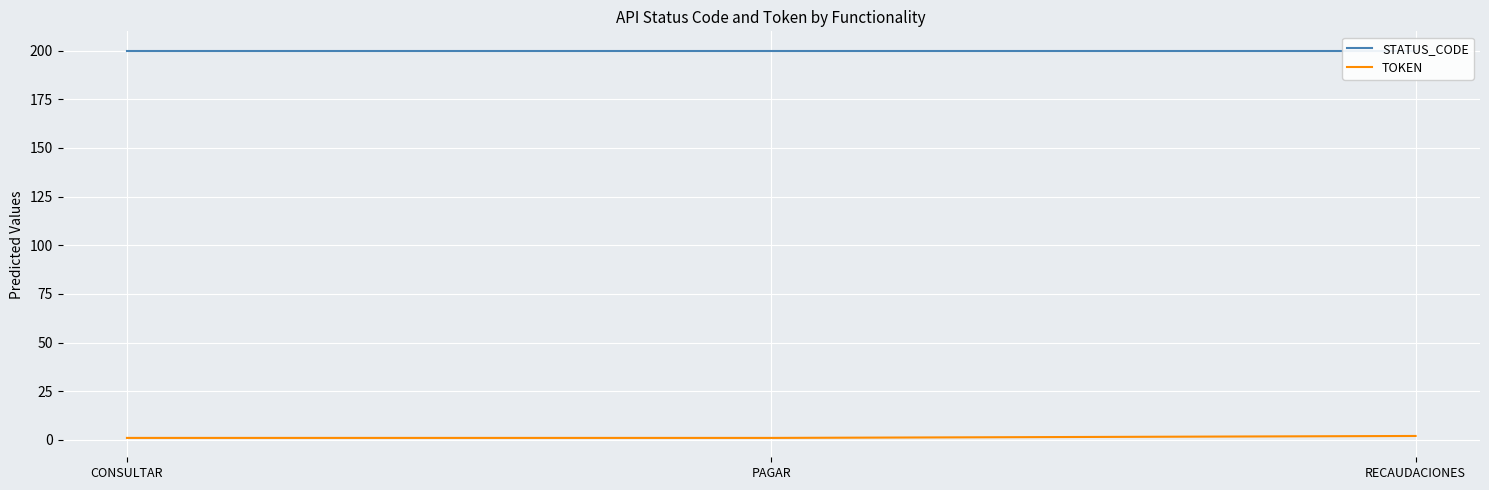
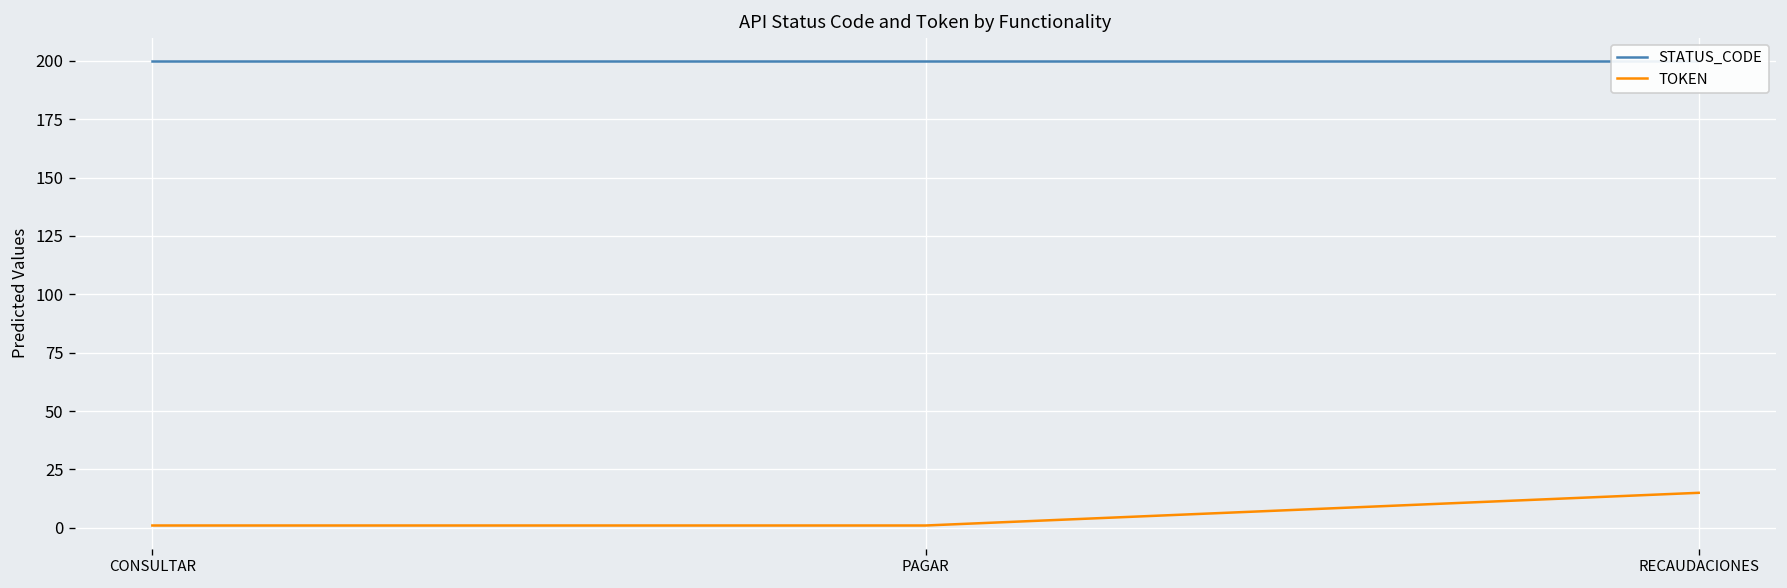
TOKEN, RECAUDACIONES: 2 -> 15
